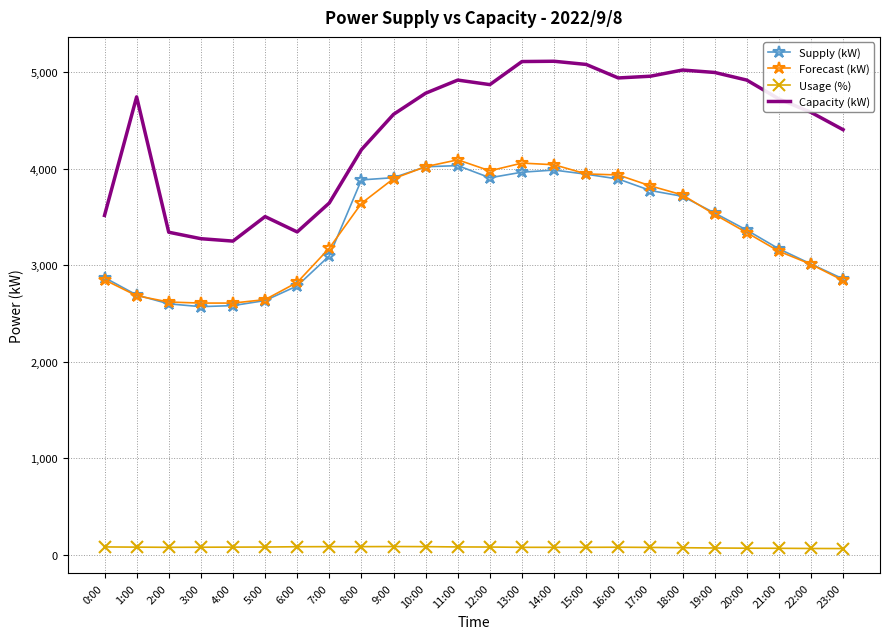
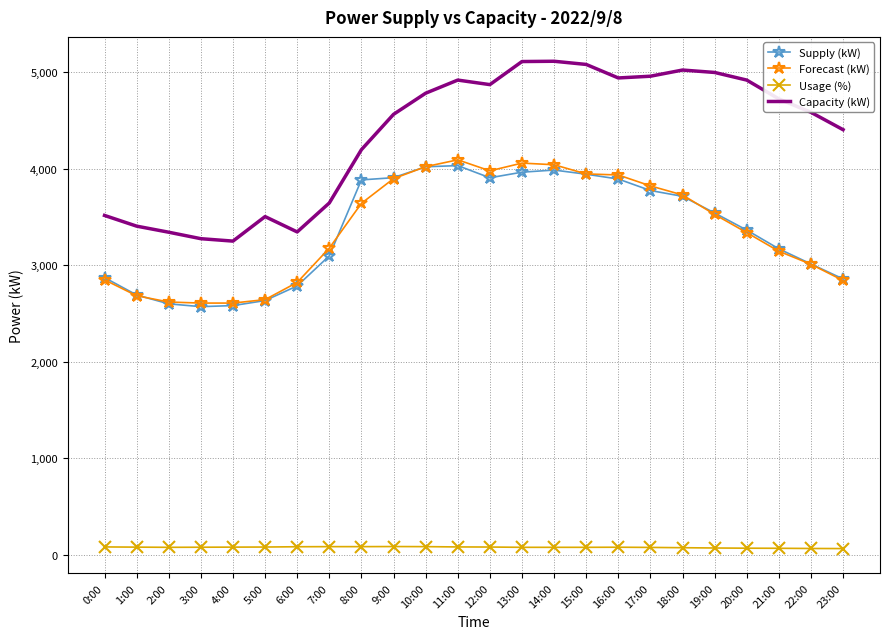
Capacity (kW), 1:00: 4,700 -> 3,400
